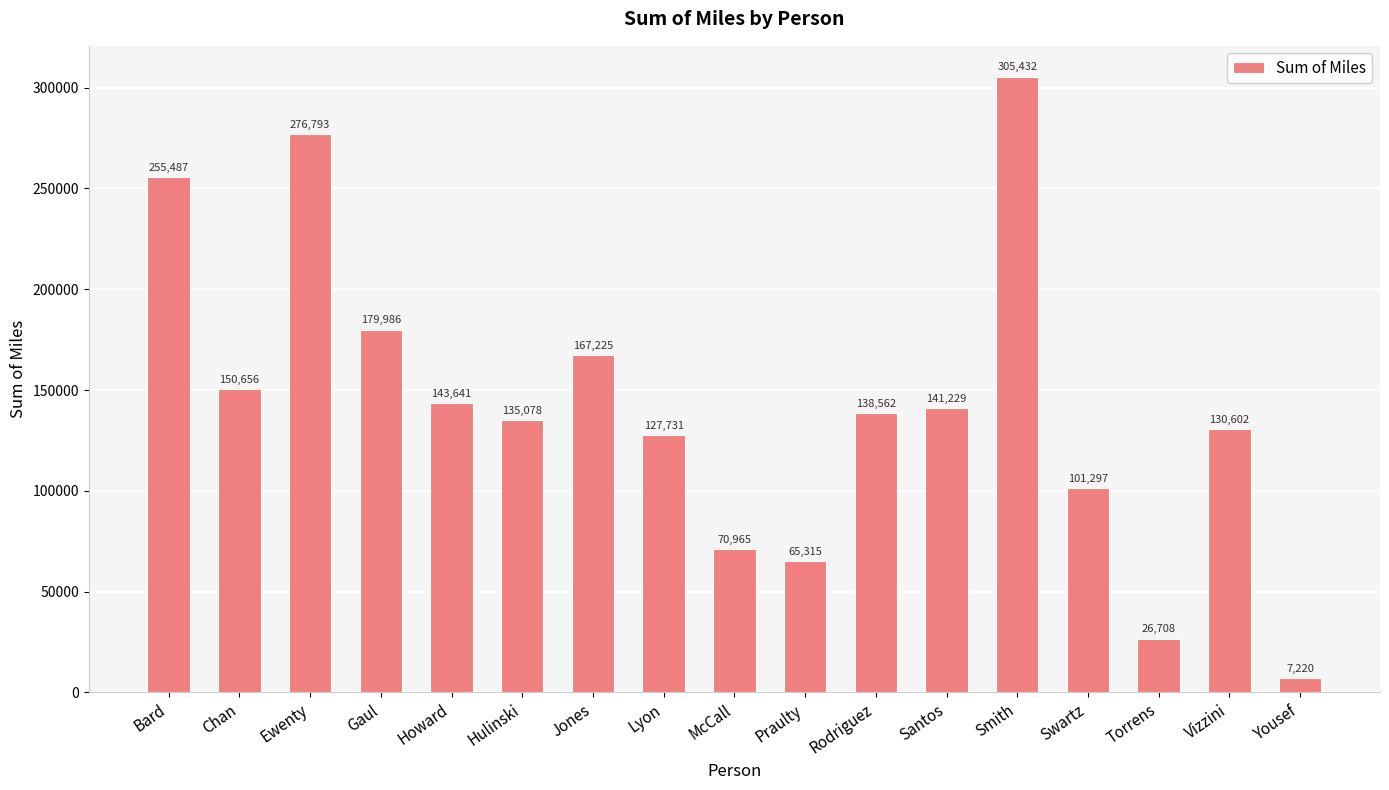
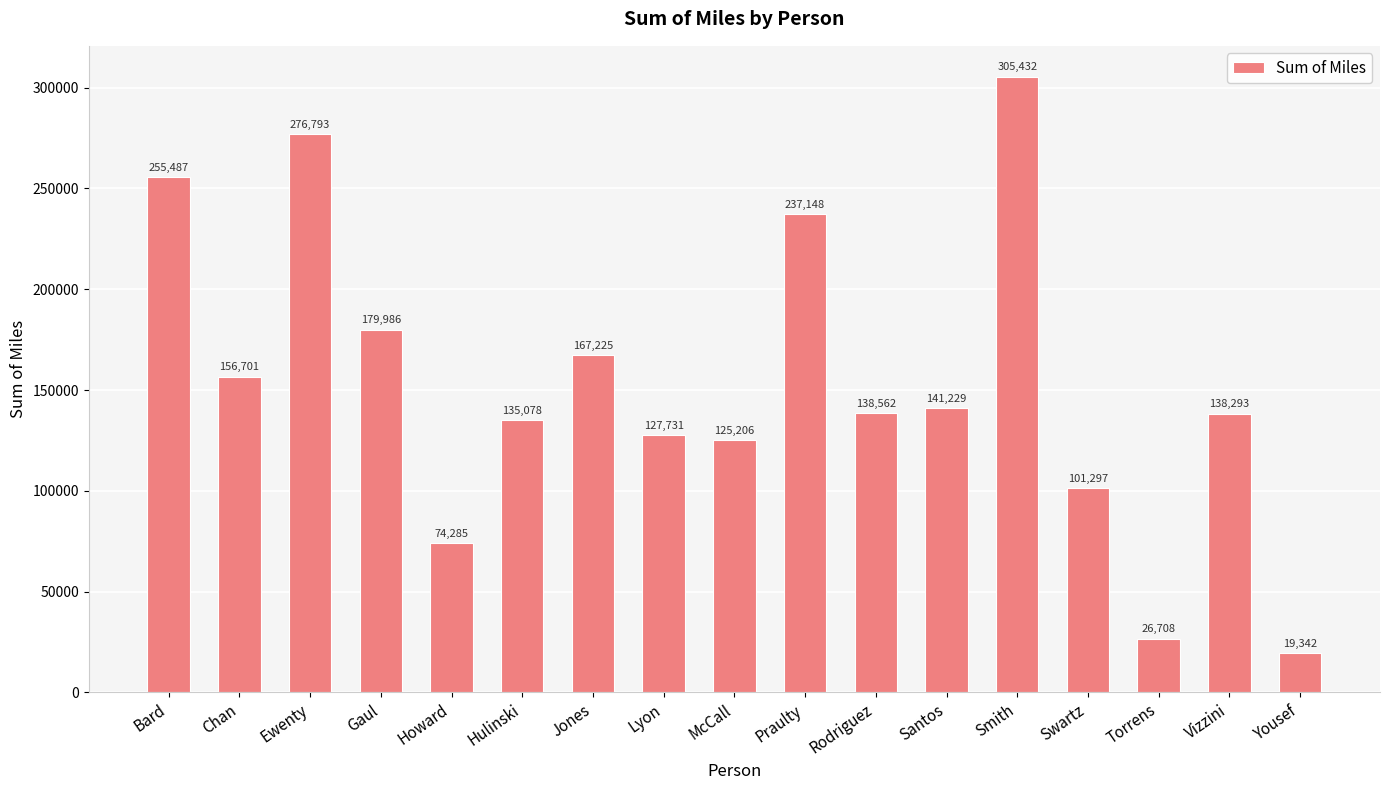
Chan: 150,656 -> 156,701
Howard: 143,641 -> 74,285
McCall: 70,965 -> 125,206
Praulty: 65,315 -> 237,148
Vizzini: 130,602 -> 138,293
Yousef: 7,220 -> 19,342
